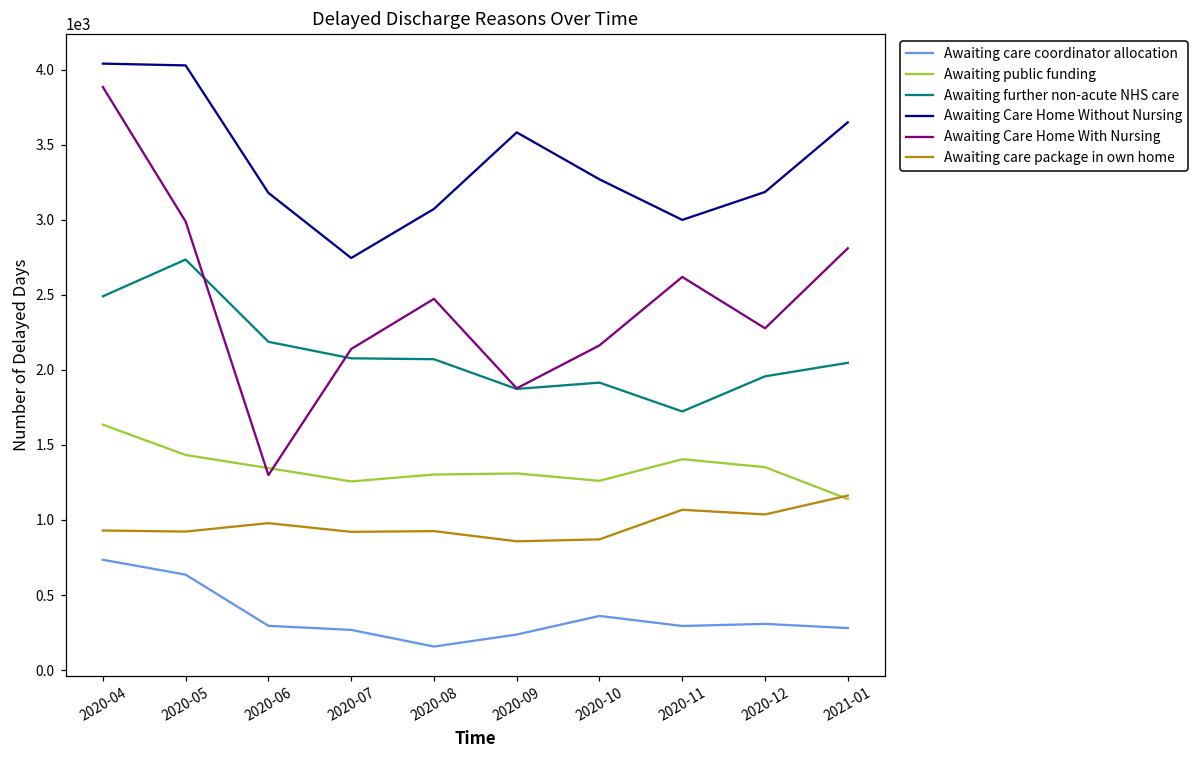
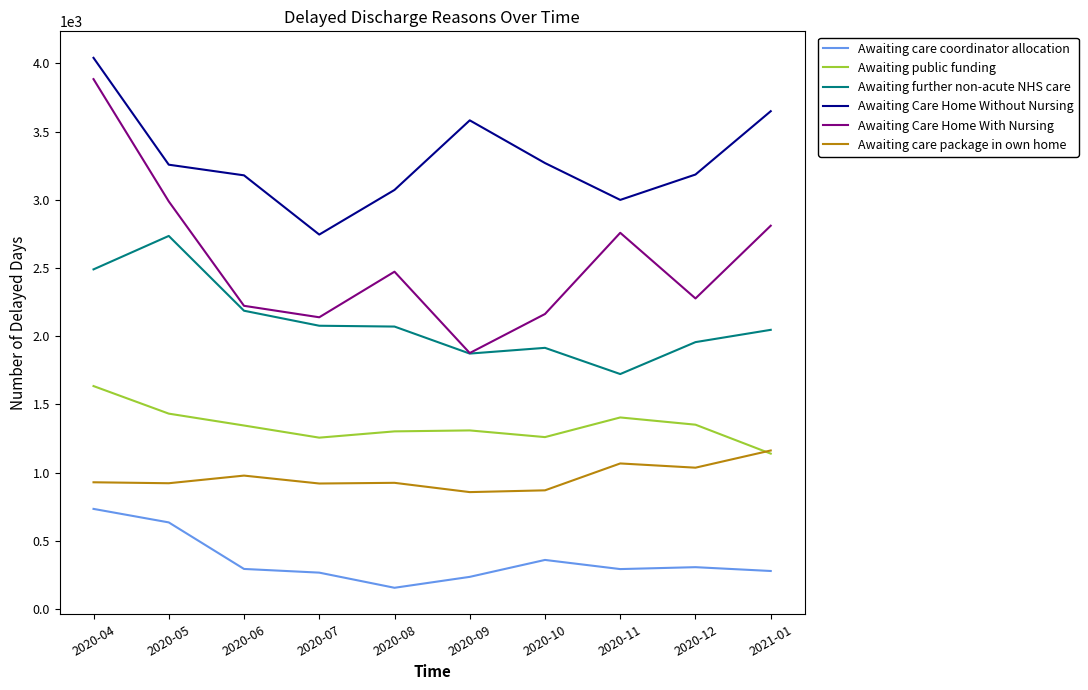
Awaiting Care Home Without Nursing, 2020-05: 4030 -> 3260
Awaiting Care Home With Nursing, 2020-06: 1300 -> 2220
Awaiting Care Home With Nursing, 2020-11: 2620 -> 2760
